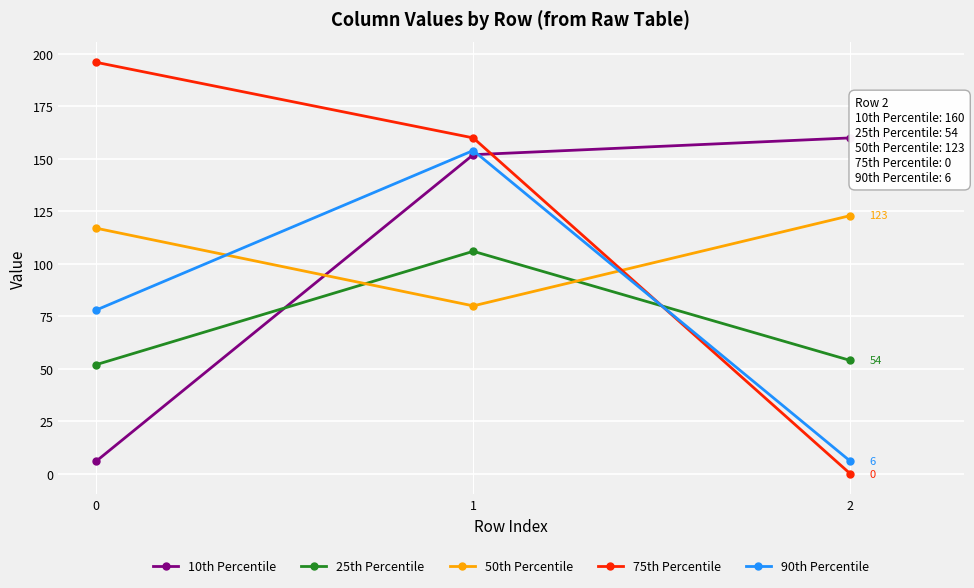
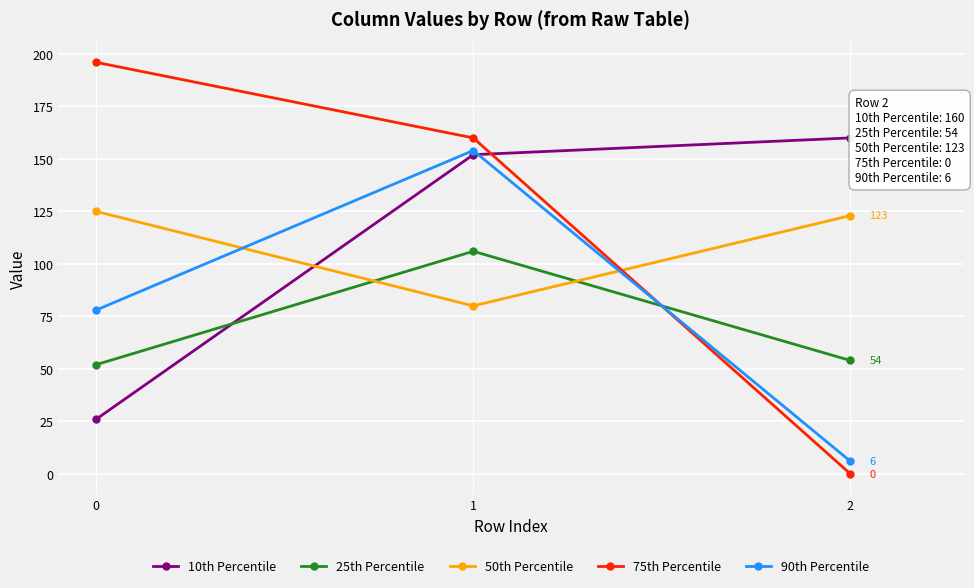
10th Percentile, 0: 6 -> 26
50th Percentile, 0: 117 -> 125
